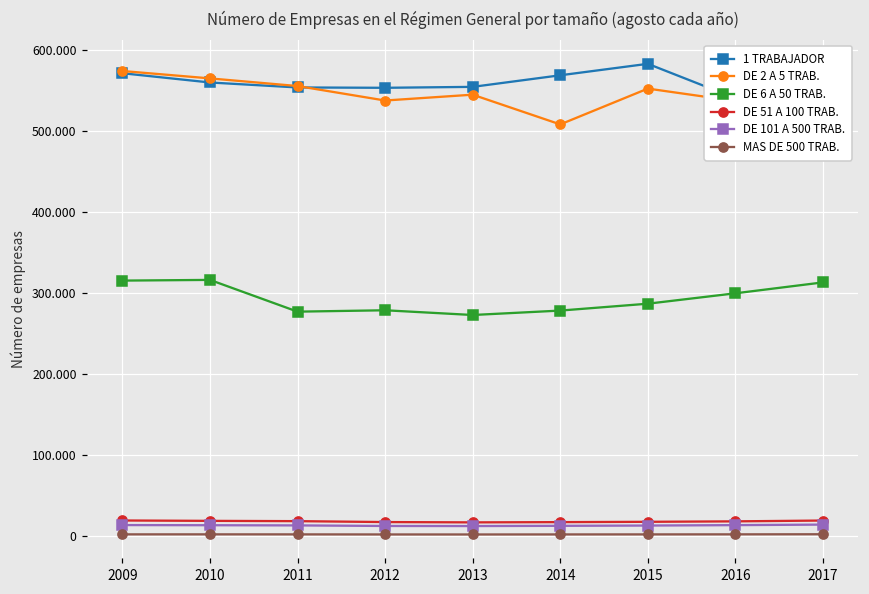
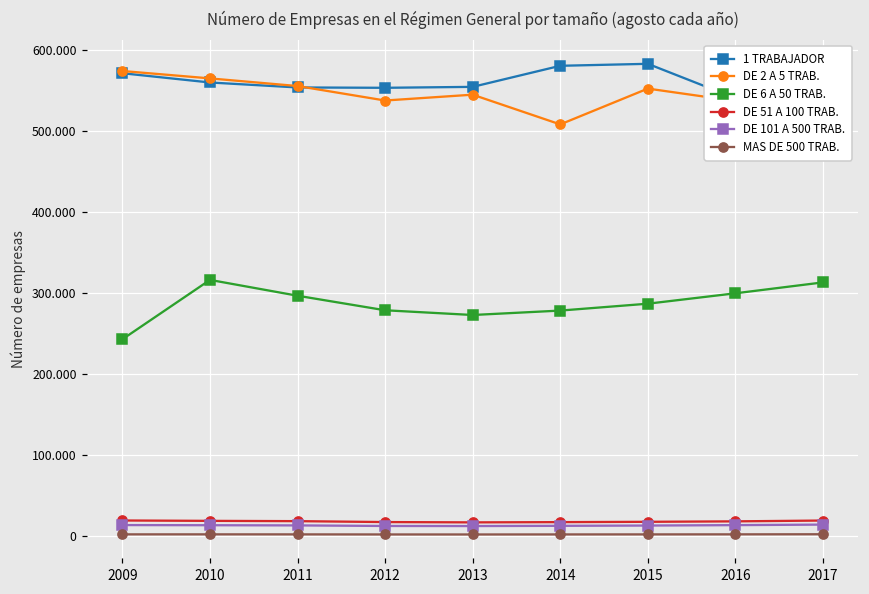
DE 6 A 50 TRAB., 2009: 320 -> 240
DE 6 A 50 TRAB., 2011: 280 -> 300
1 TRABAJADOR, 2014: 570 -> 580
